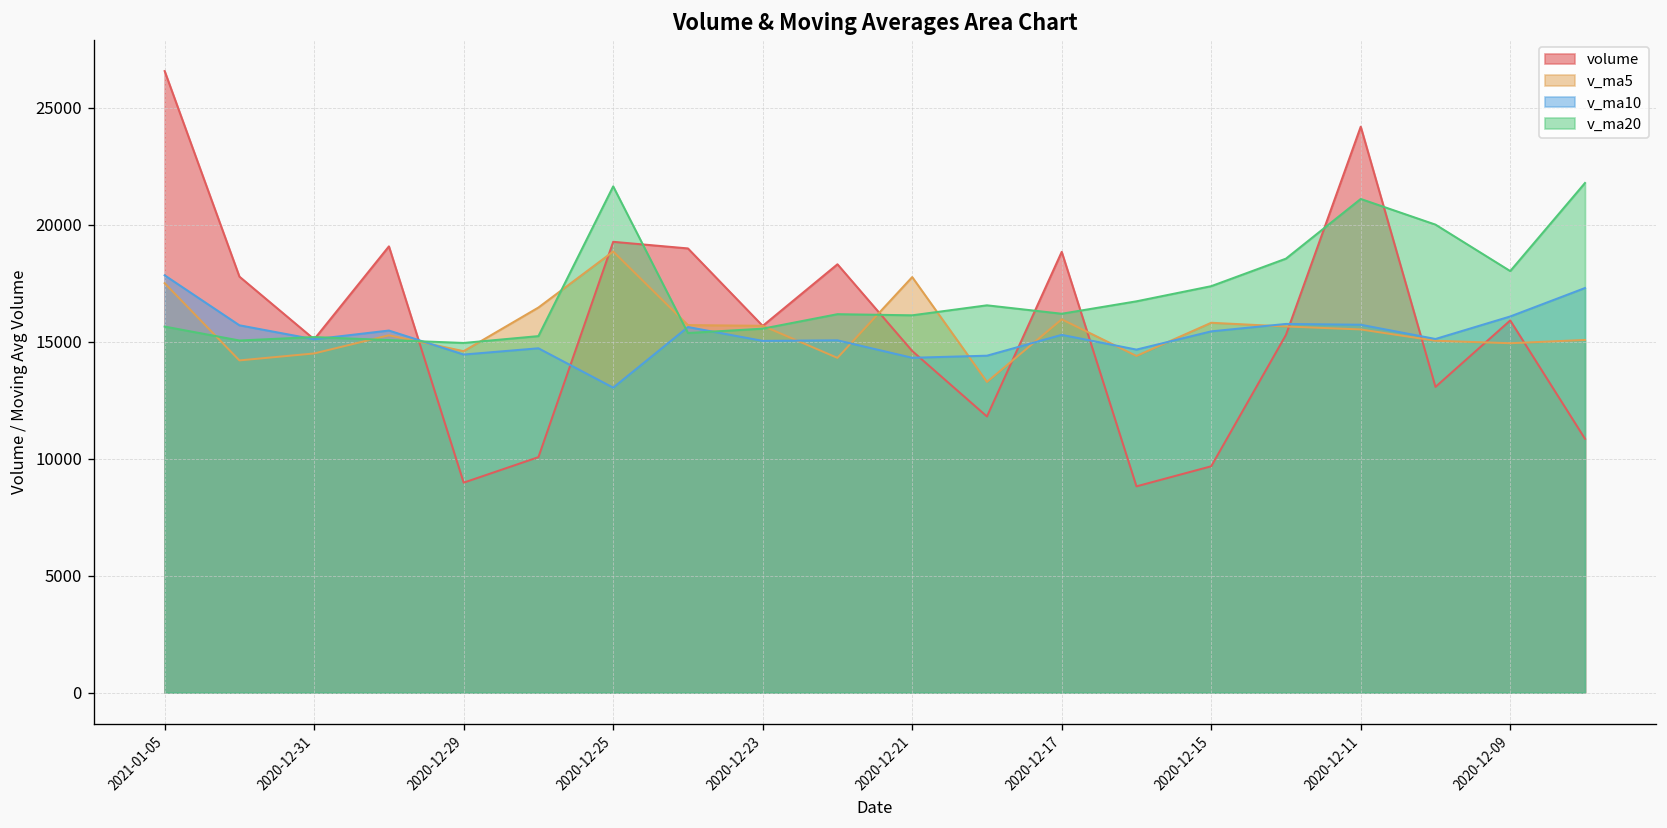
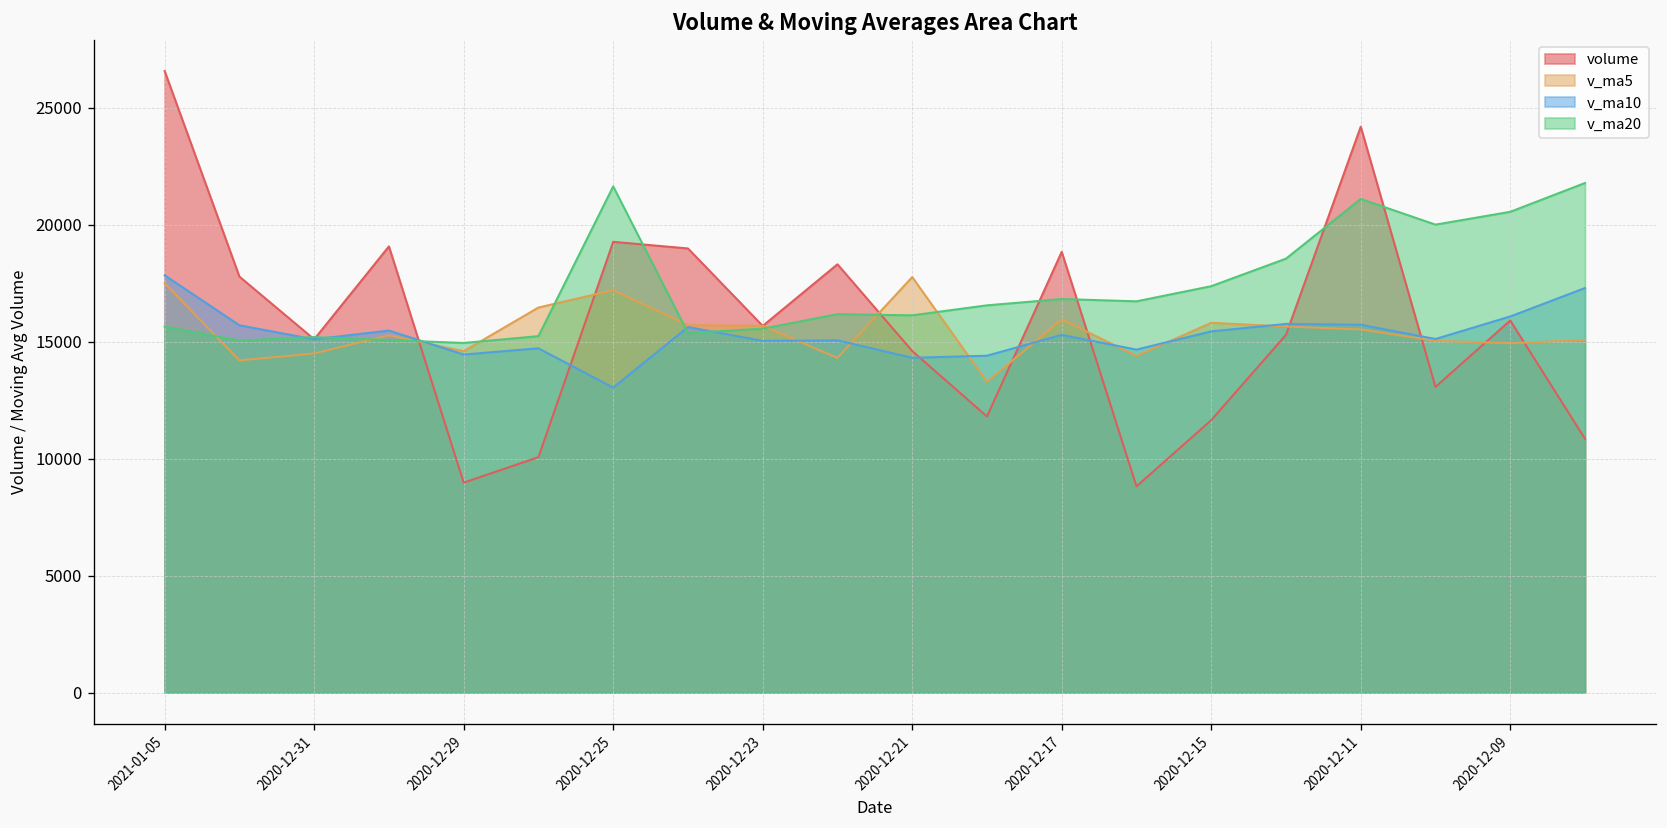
v_ma5, 2020-12-25: 18900 -> 17200
v_ma20, 2020-12-17: 16200 -> 16800
volume, 2020-12-15: 9700 -> 11600
v_ma20, 2020-12-09: 18000 -> 20500
